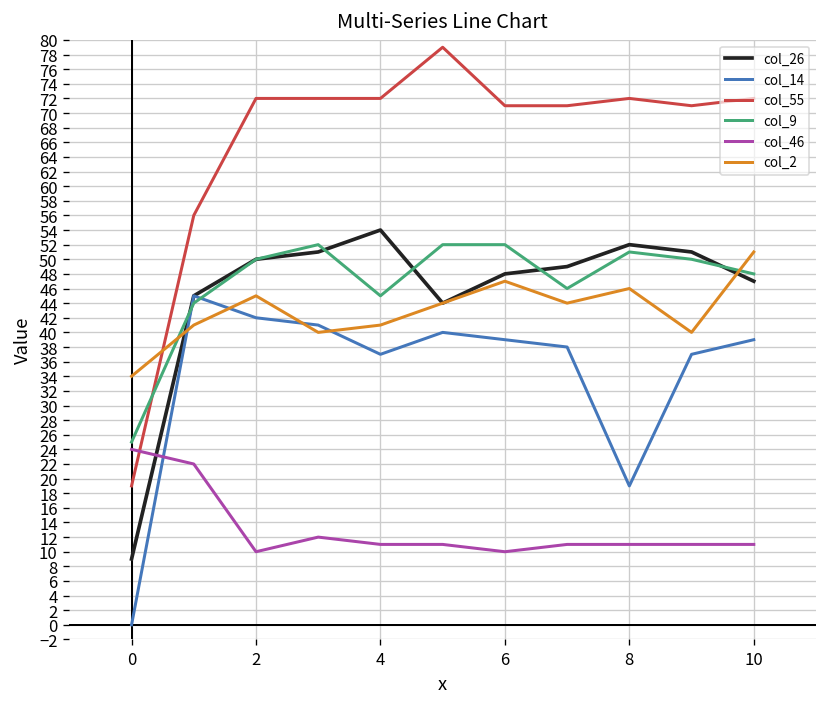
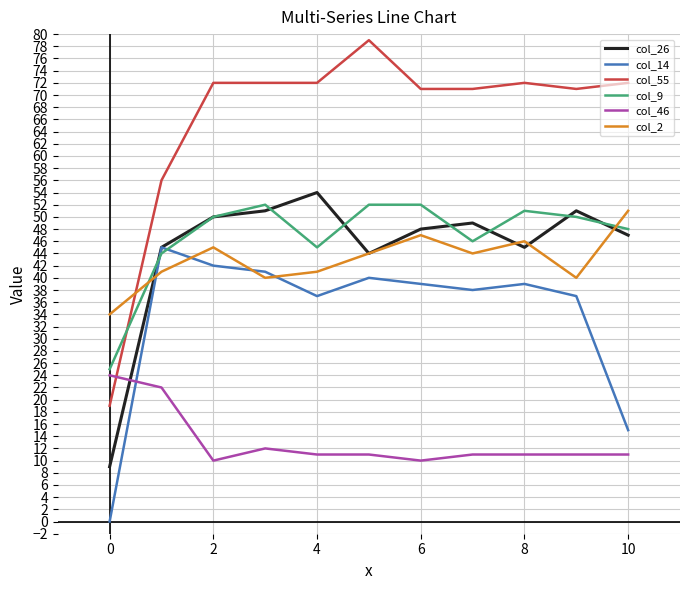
col_26, 8: 52 -> 45
col_14, 8: 19 -> 39
col_14, 10: 39 -> 15
